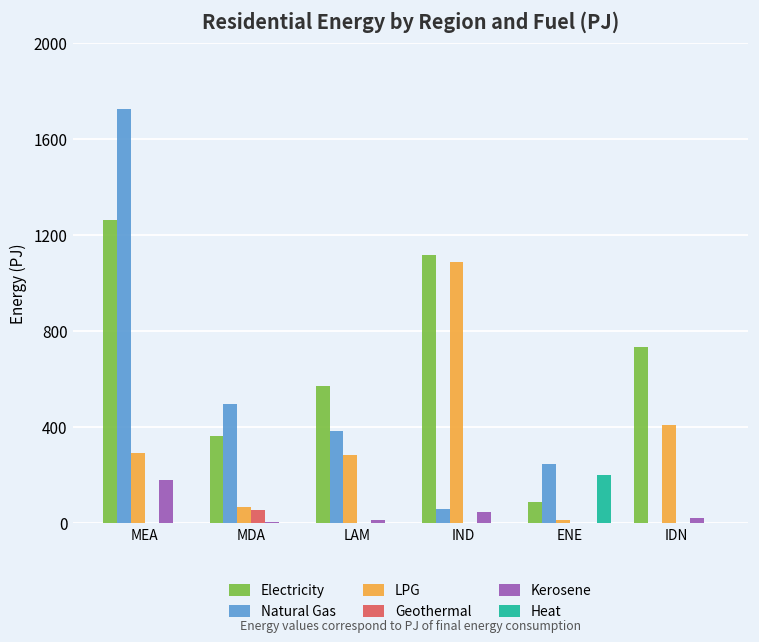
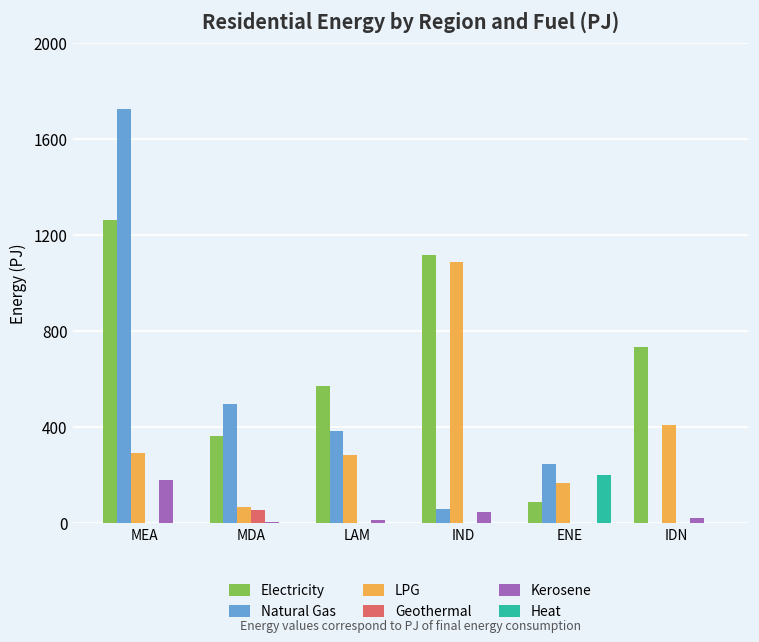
LPG, ENE: 10 -> 170
